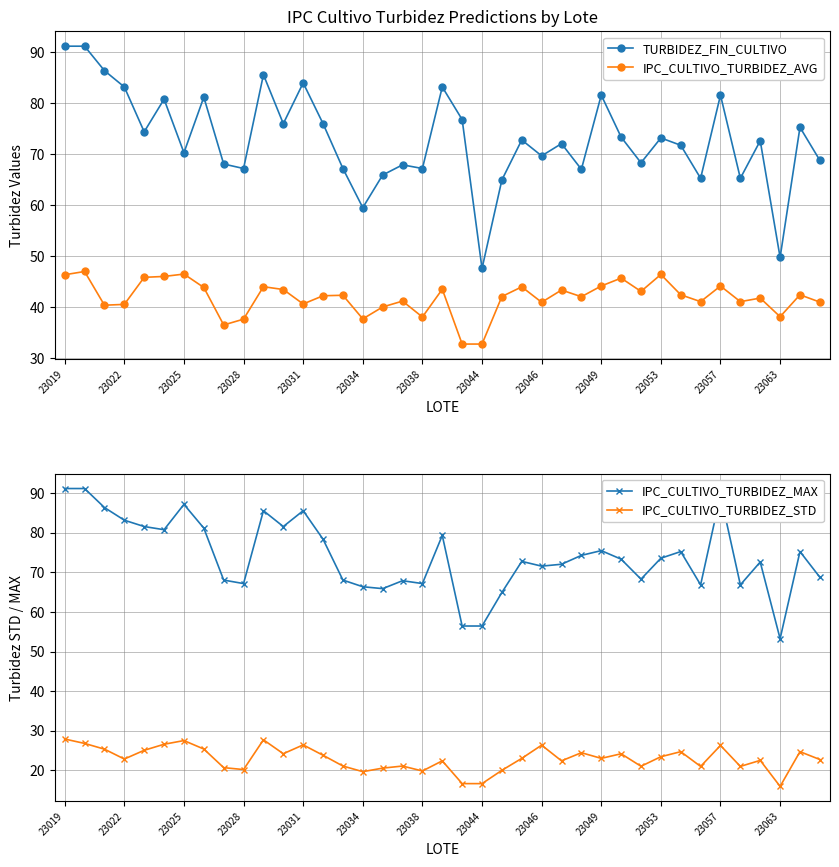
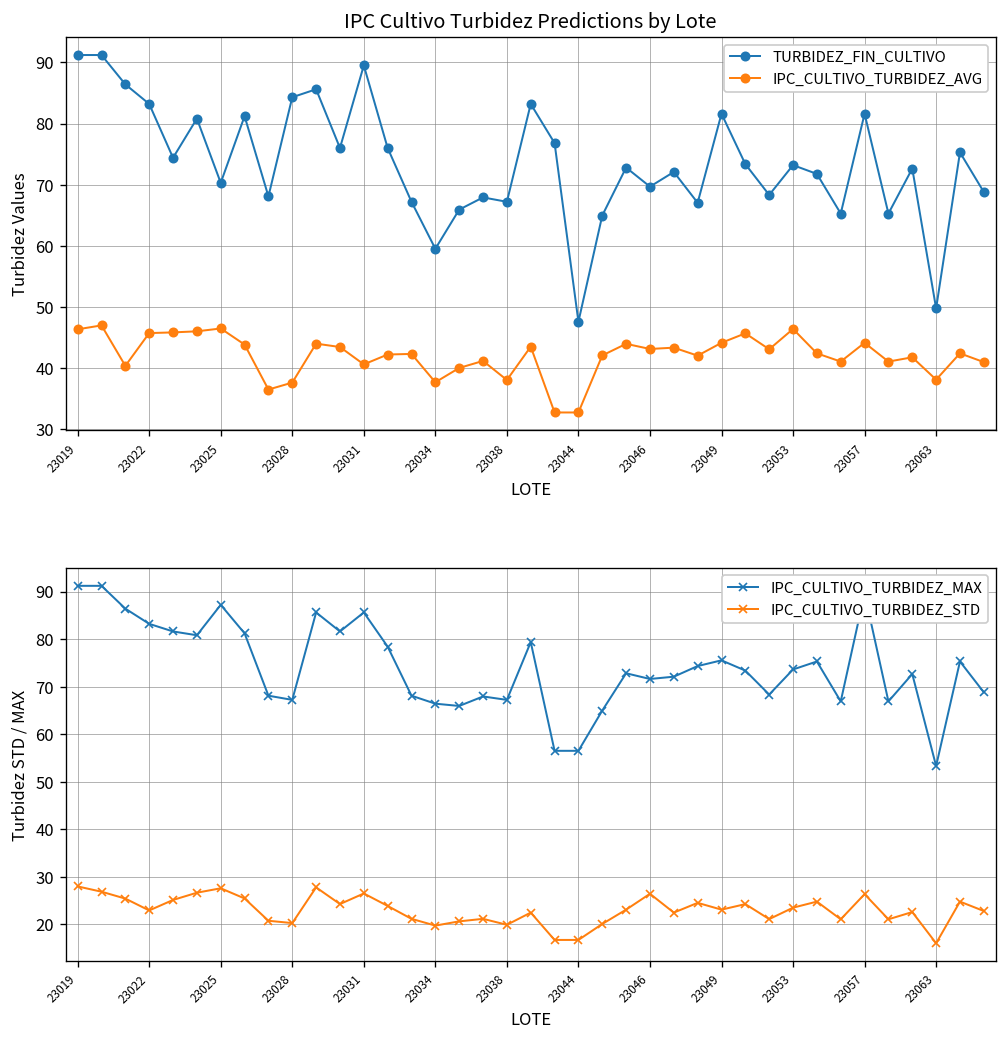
IPC Cultivo Turbidez Predictions by Lote, IPC_CULTIVO_TURBIDEZ_AVG, 23022: 41 -> 46
IPC Cultivo Turbidez Predictions by Lote, TURBIDEZ_FIN_CULTIVO, 23028: 67 -> 84
IPC Cultivo Turbidez Predictions by Lote, TURBIDEZ_FIN_CULTIVO, 23031: 84 -> 90
IPC Cultivo Turbidez Predictions by Lote, IPC_CULTIVO_TURBIDEZ_AVG, 23046: 41 -> 43
